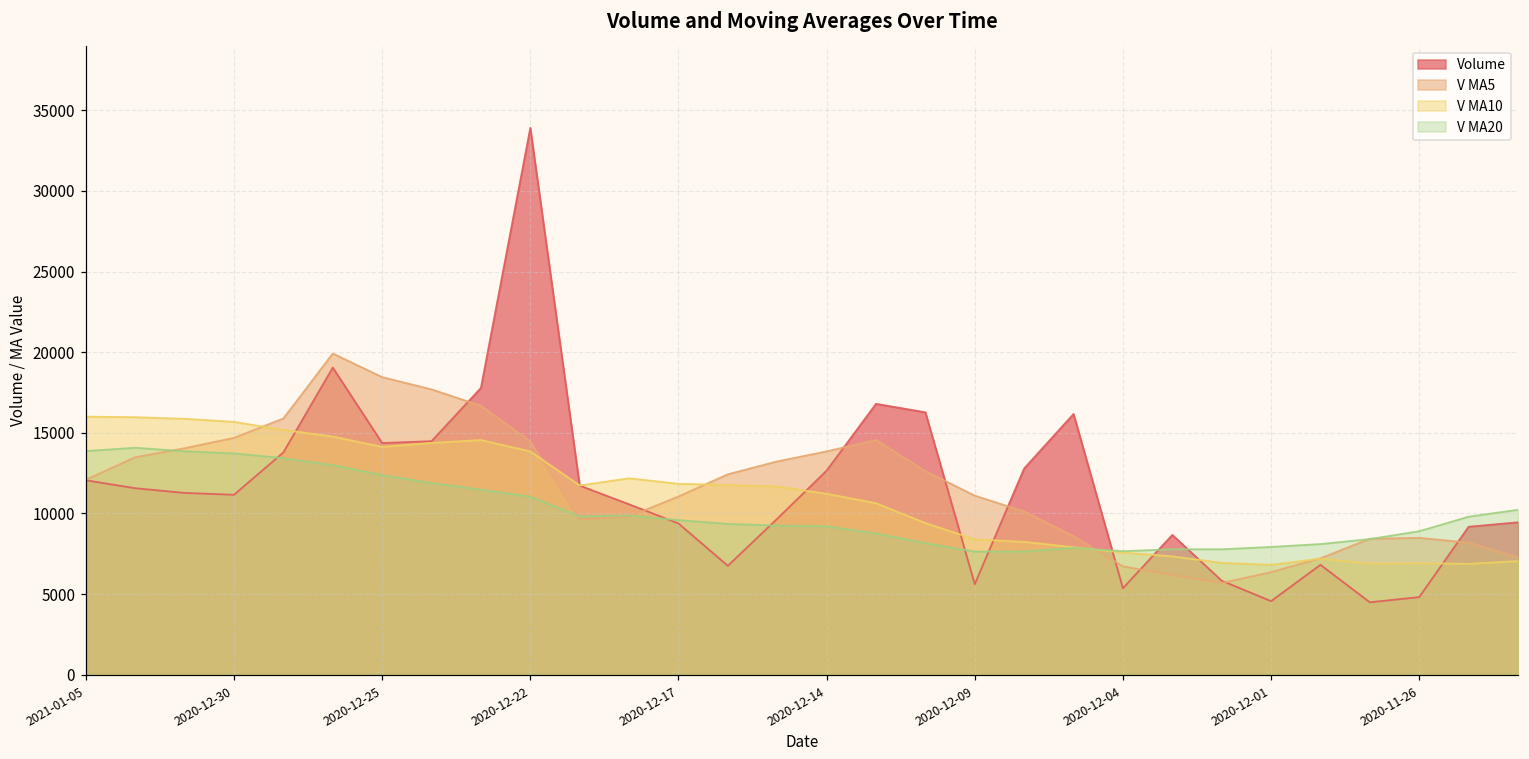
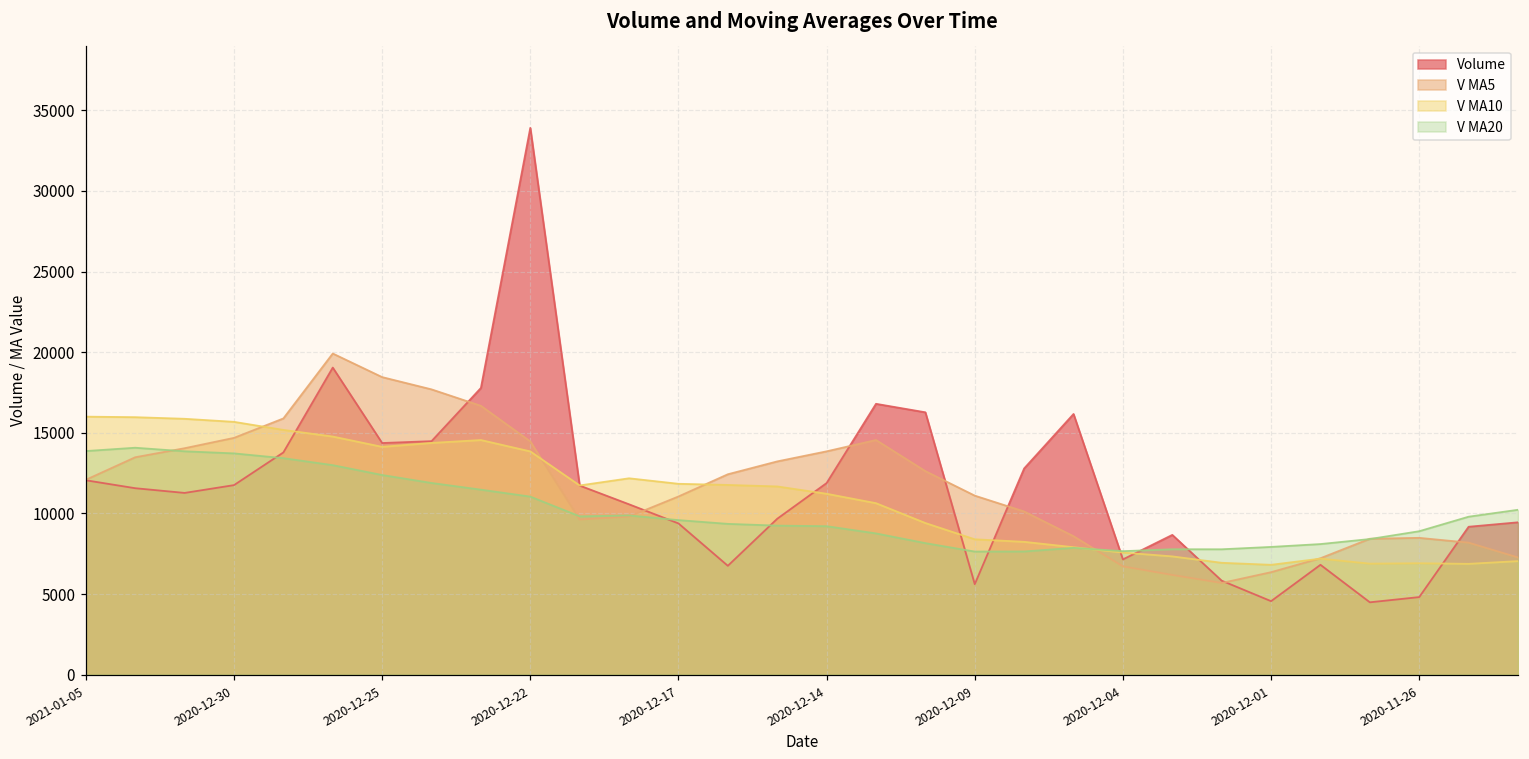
Volume, 2020-12-30: 11200 -> 11800
Volume, 2020-12-14: 12700 -> 11900
Volume, 2020-12-04: 5400 -> 7200
